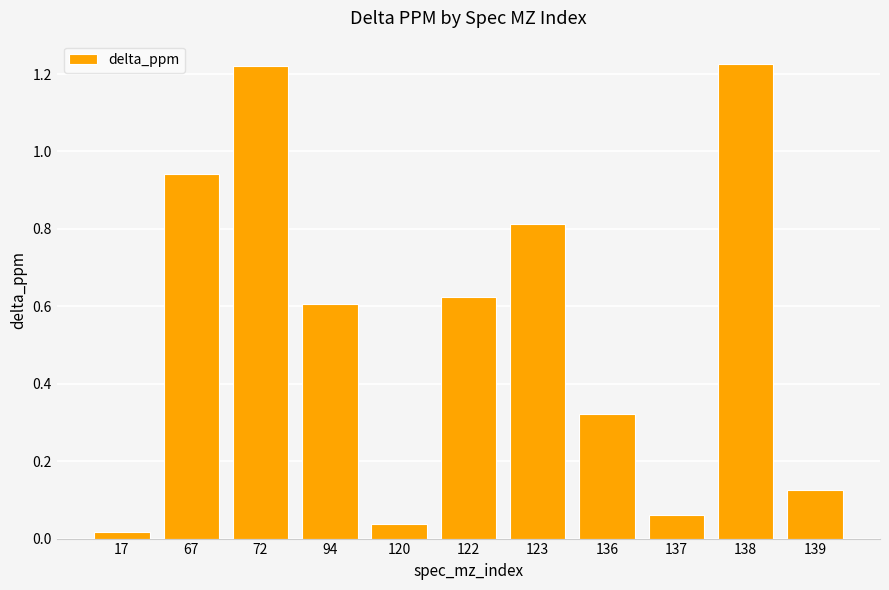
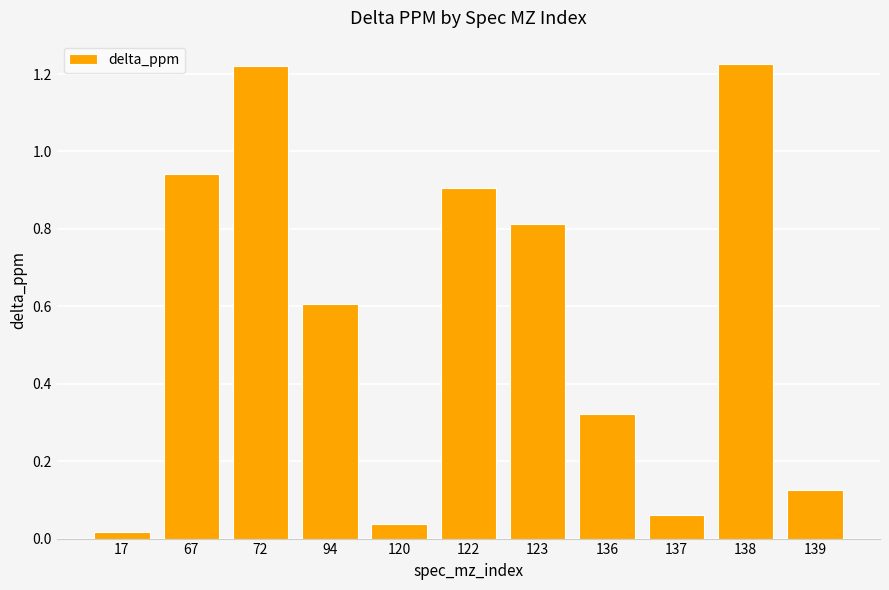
122: 0.62 -> 0.91
